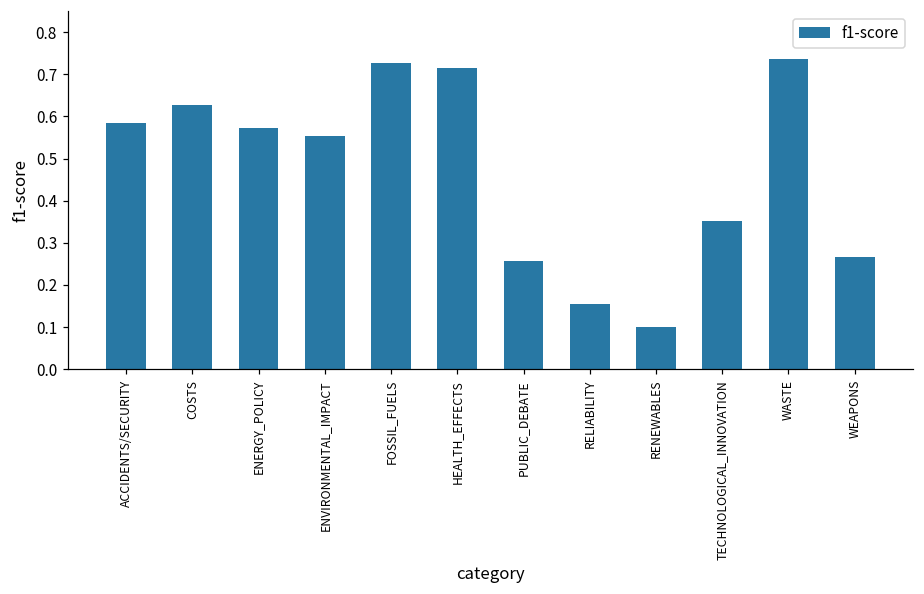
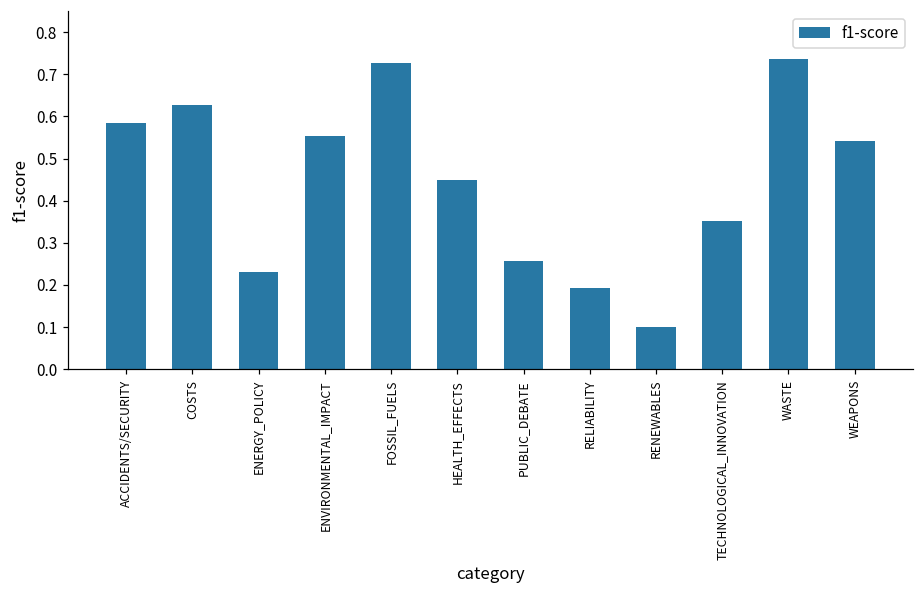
ENERGY_POLICY: 0.57 -> 0.23
HEALTH_EFFECTS: 0.71 -> 0.45
RELIABILITY: 0.16 -> 0.19
WEAPONS: 0.27 -> 0.54
